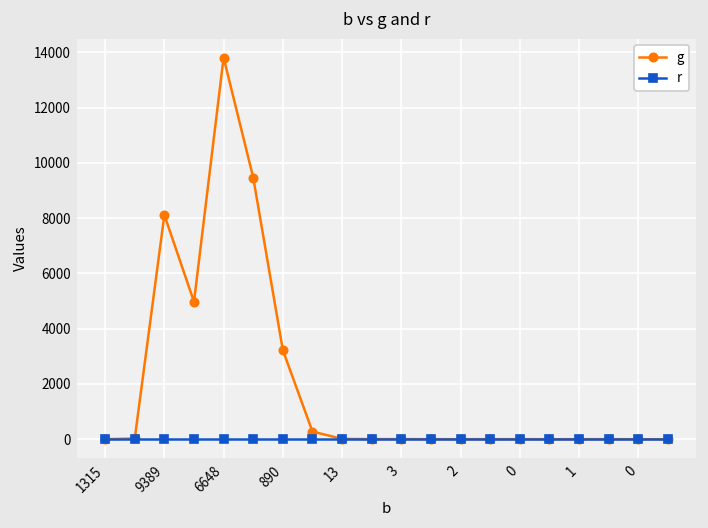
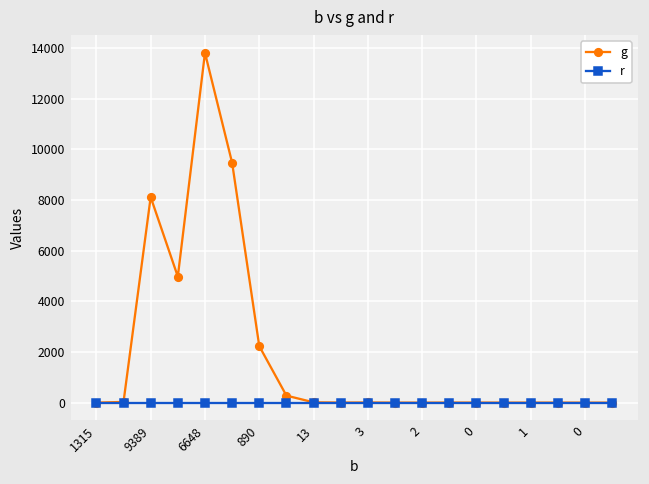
g, 890: 3200 -> 2200
